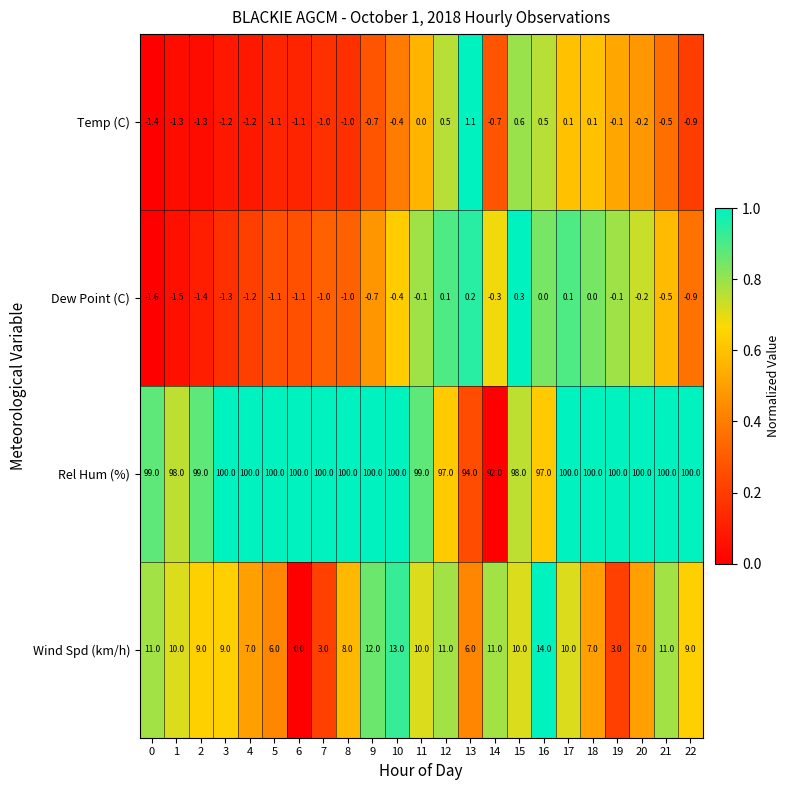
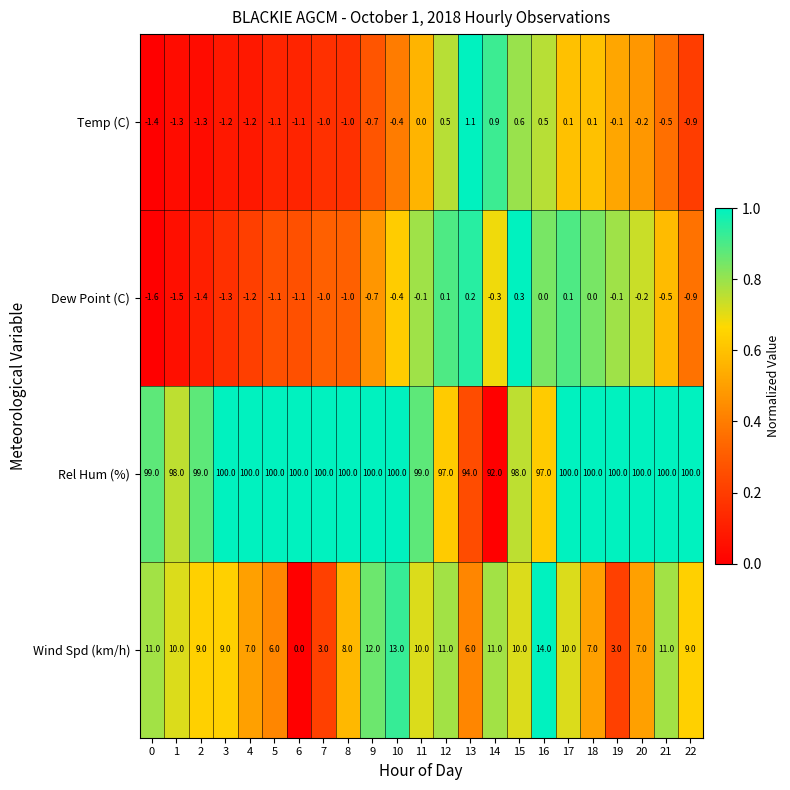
Temp (C), 14: -0.7 -> 0.9
